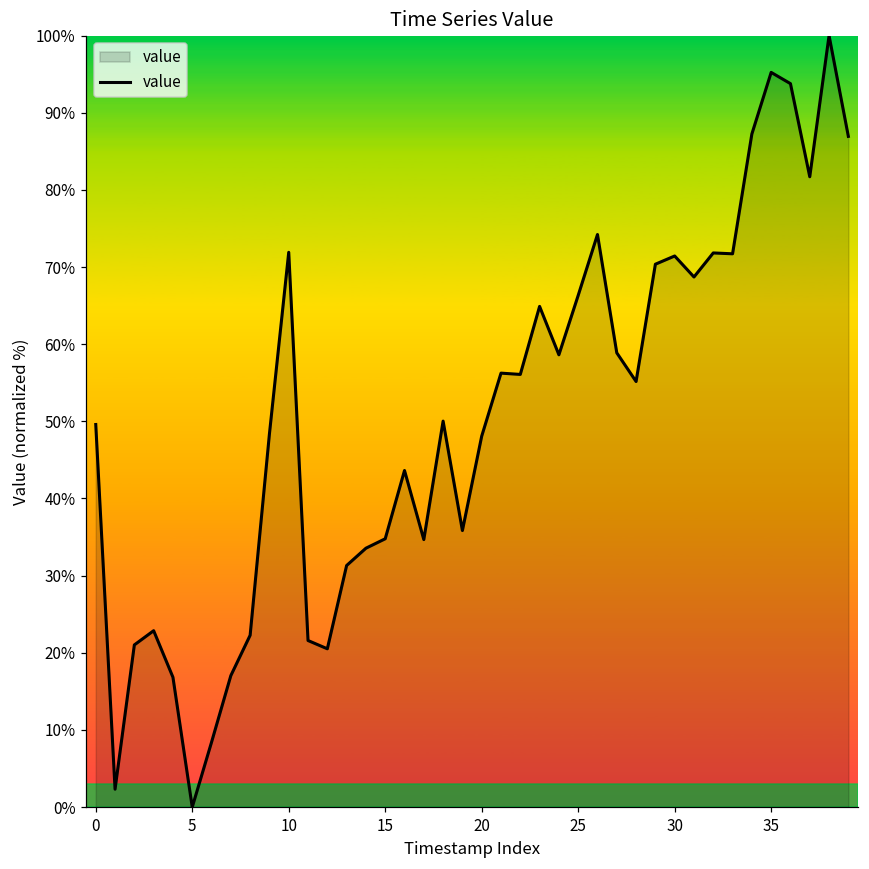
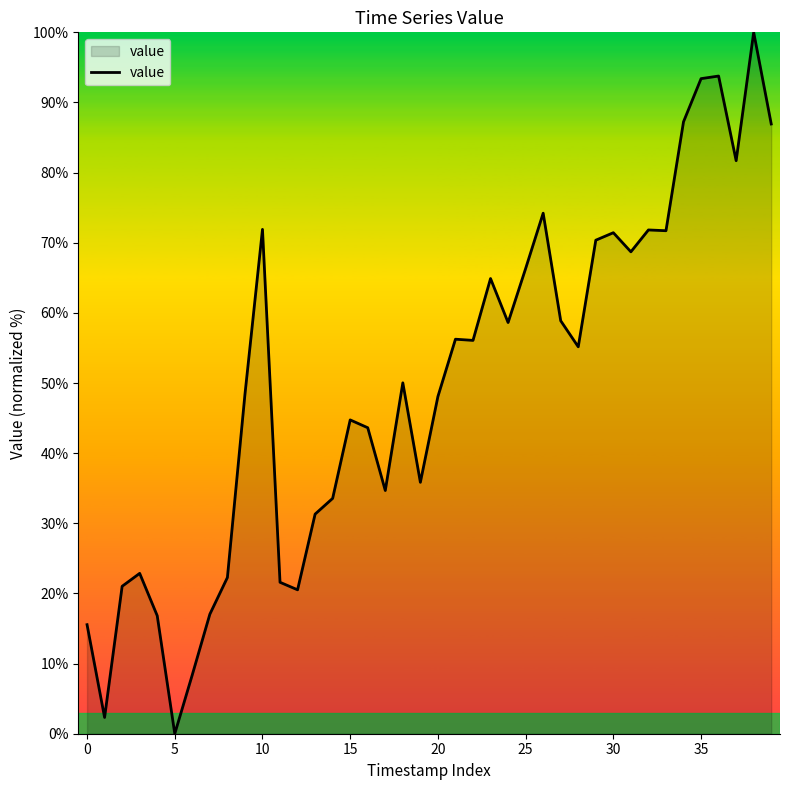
0: 50% -> 16%
15: 35% -> 45%
35: 95% -> 93%
